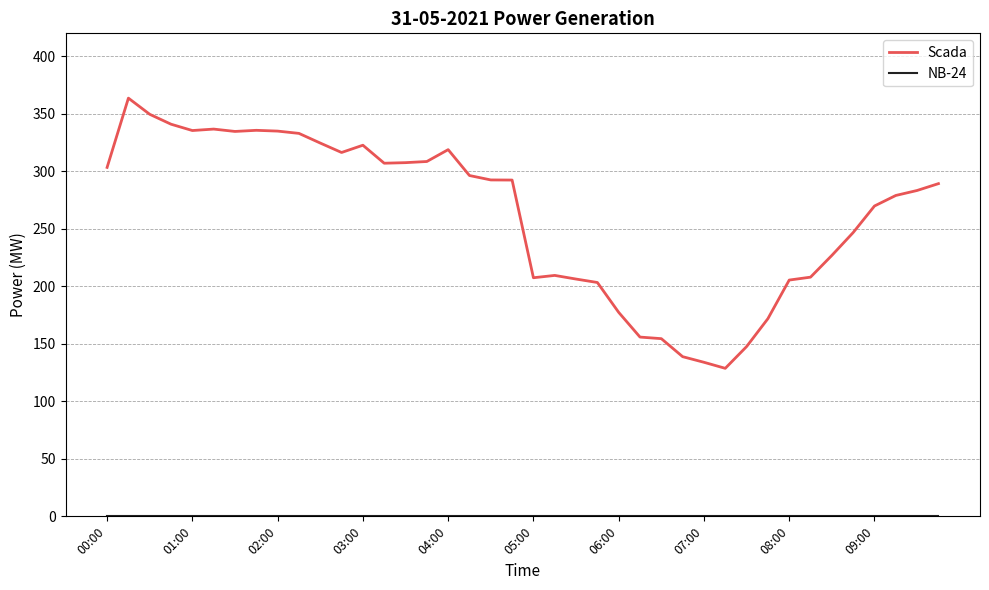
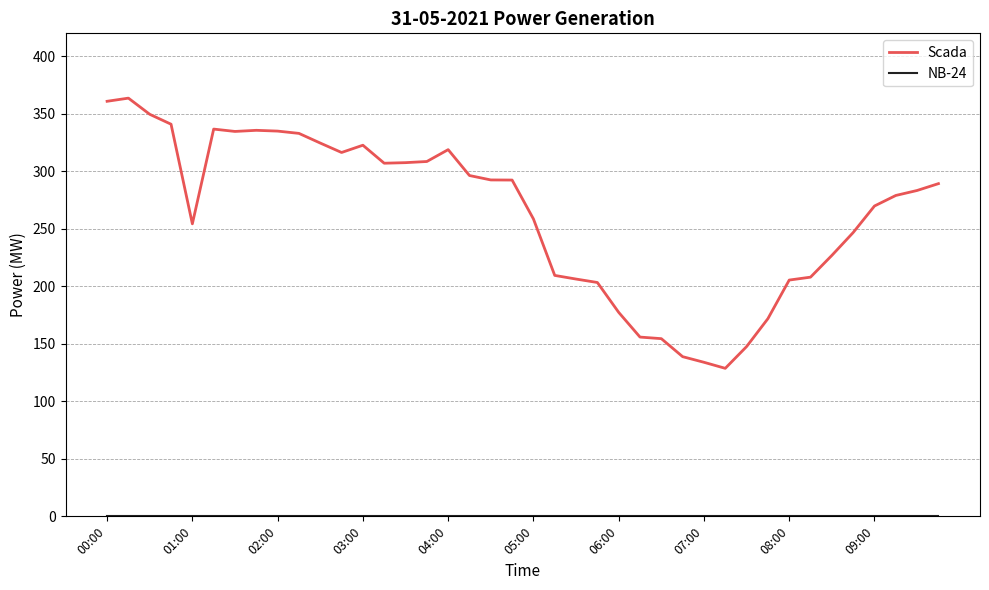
Scada, 00:00: 303 -> 361
Scada, 01:00: 335 -> 254
Scada, 05:00: 207 -> 259
